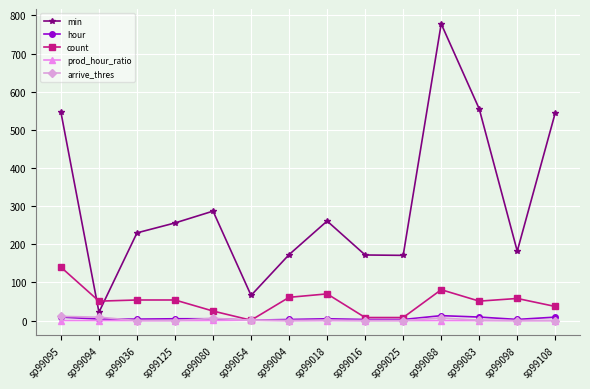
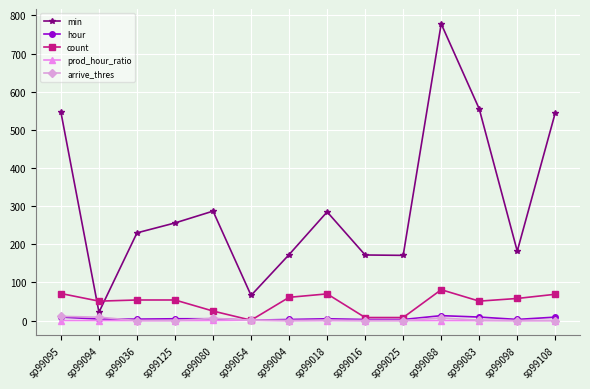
count, sp99095: 140 -> 70
min, sp99018: 260 -> 290
count, sp99108: 40 -> 70
